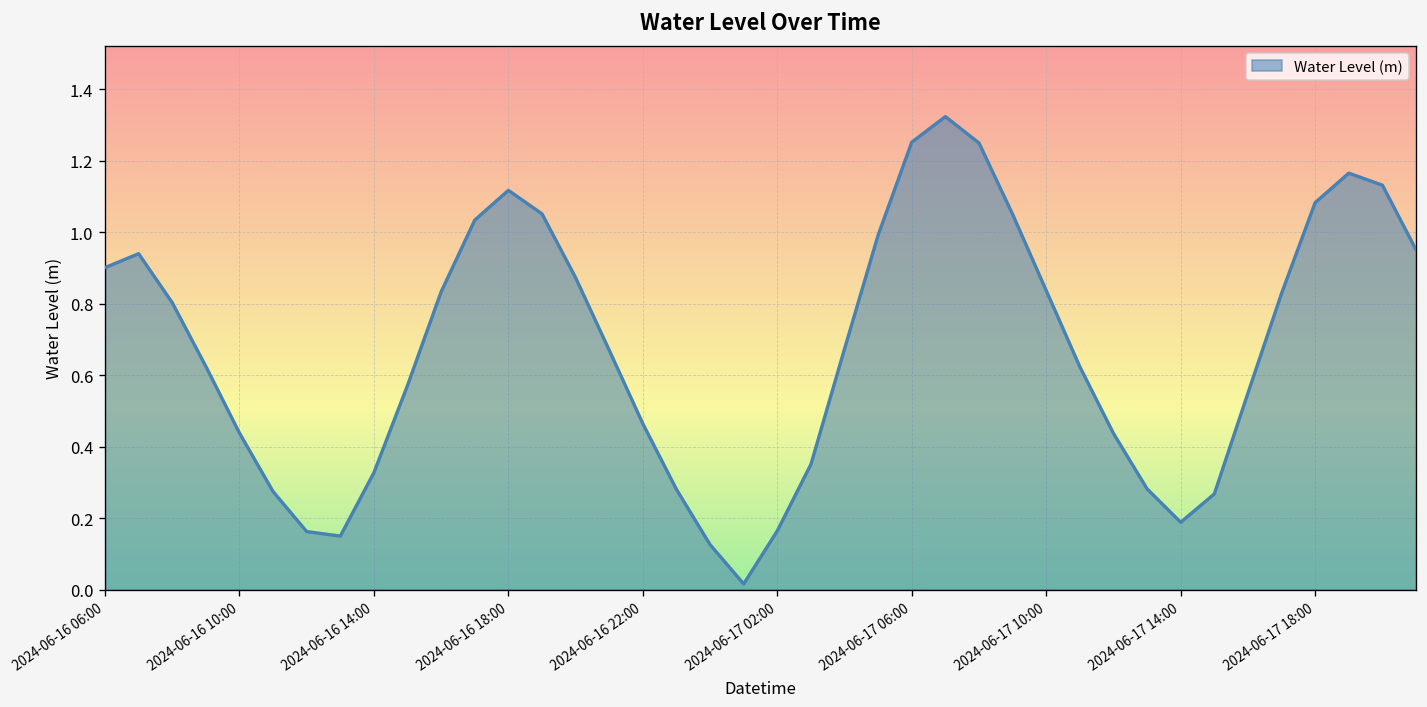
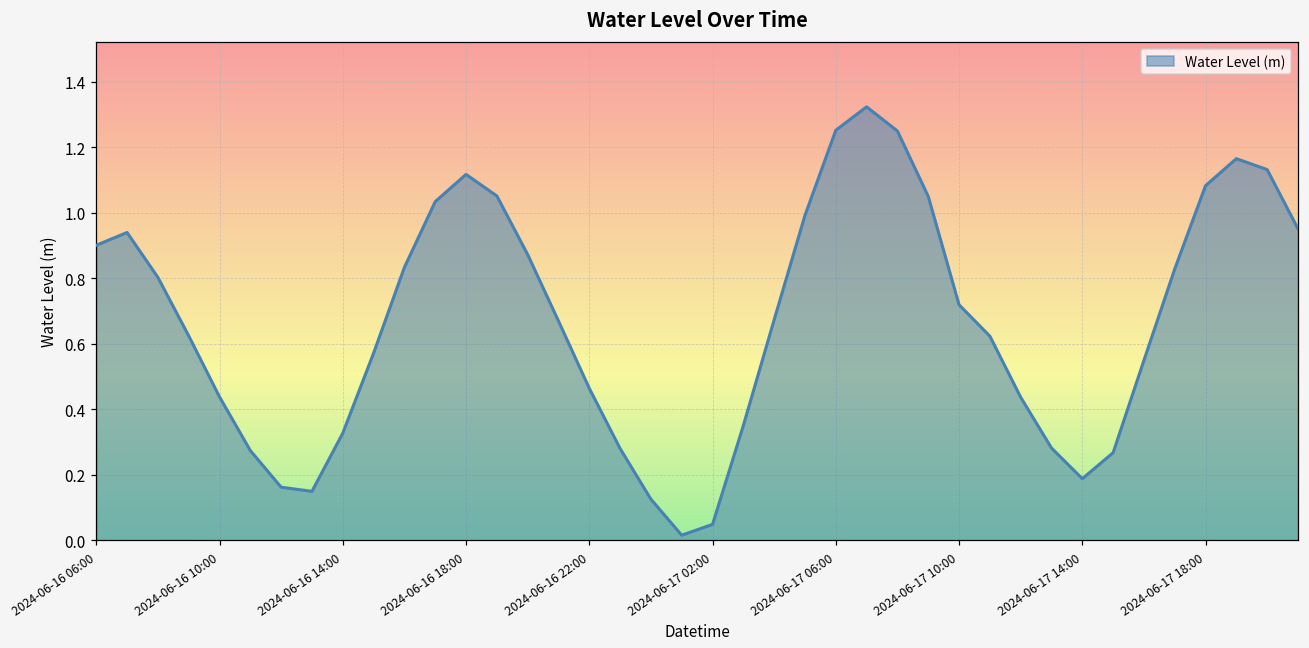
2024-06-17 02:00: 0.16 -> 0.05
2024-06-17 10:00: 0.84 -> 0.72
